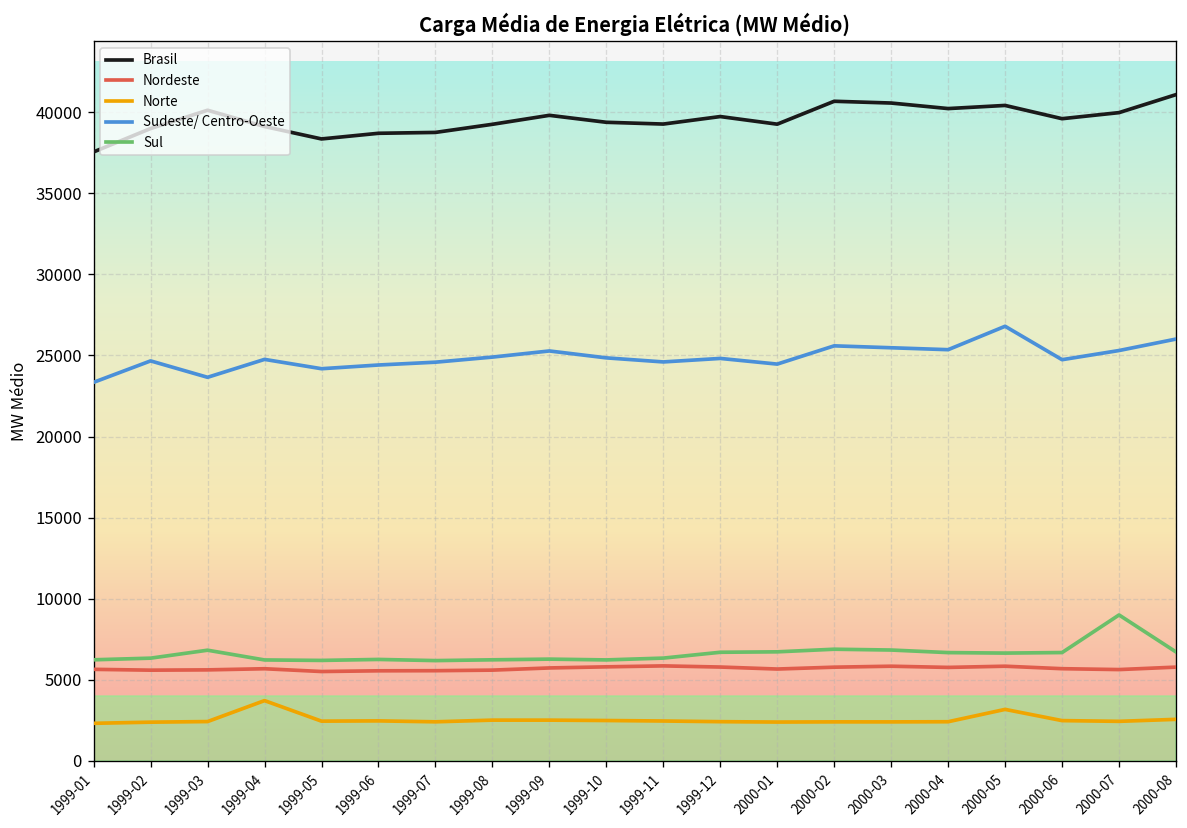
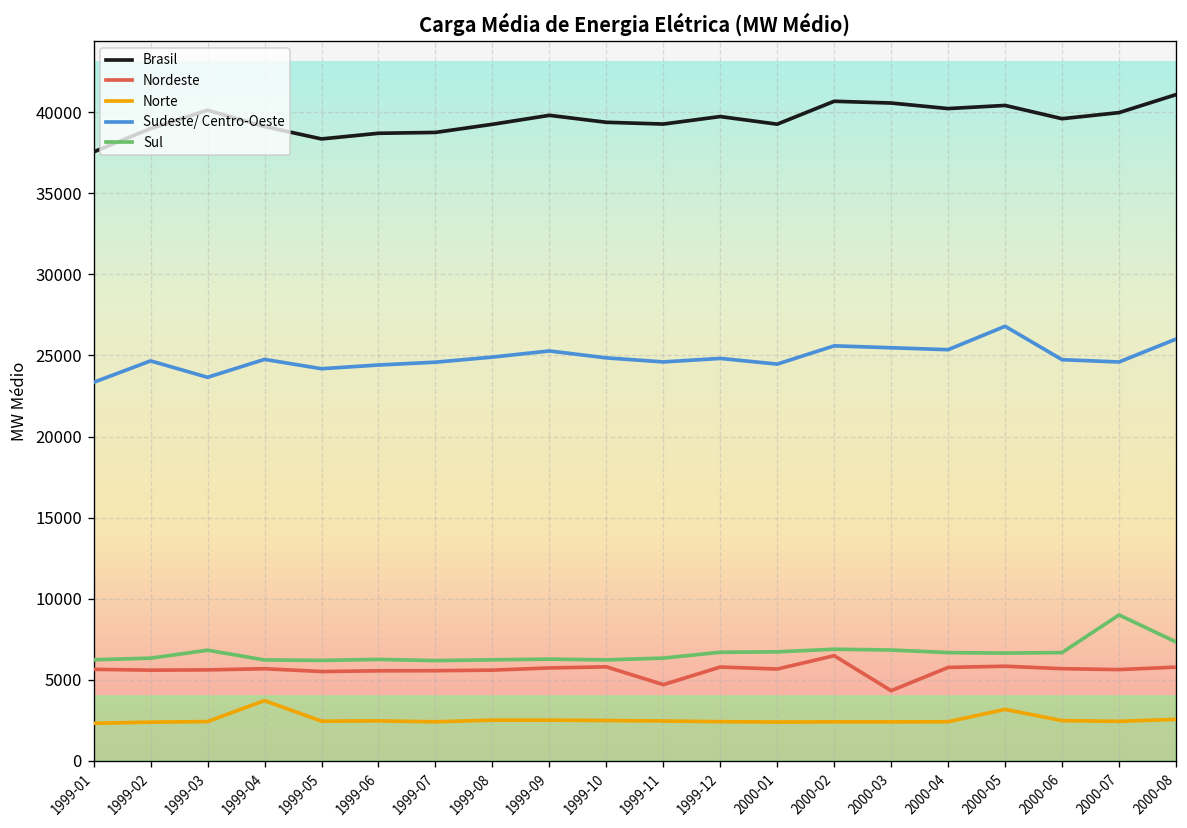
Nordeste, 1999-11: 5900 -> 4700
Nordeste, 2000-02: 5800 -> 6500
Nordeste, 2000-03: 5800 -> 4300
Sudeste/ Centro-Oeste, 2000-07: 25300 -> 24600
Sul, 2000-08: 6700 -> 7300
